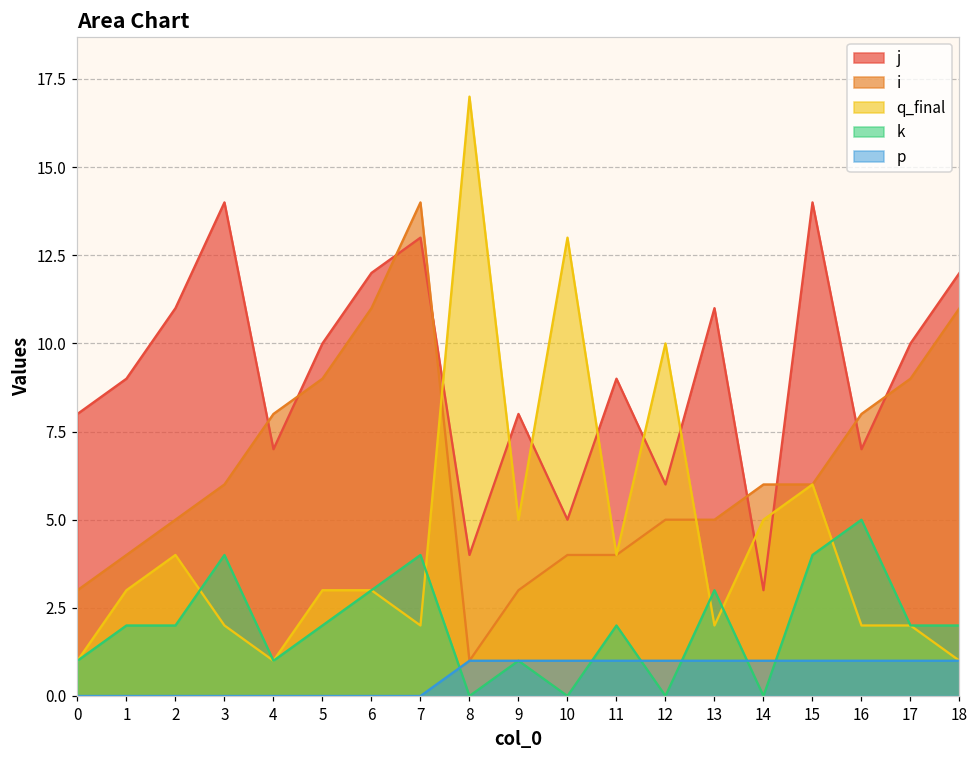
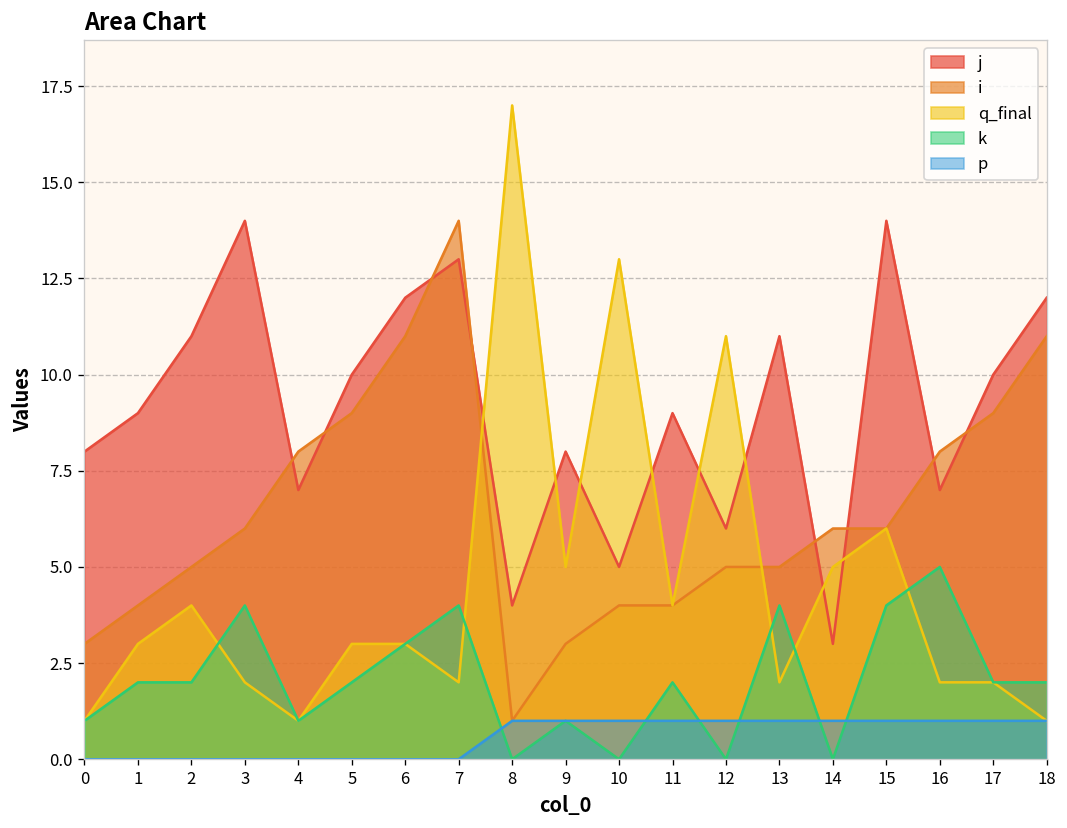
q_final, 12: 10 -> 11
k, 13: 3 -> 4
